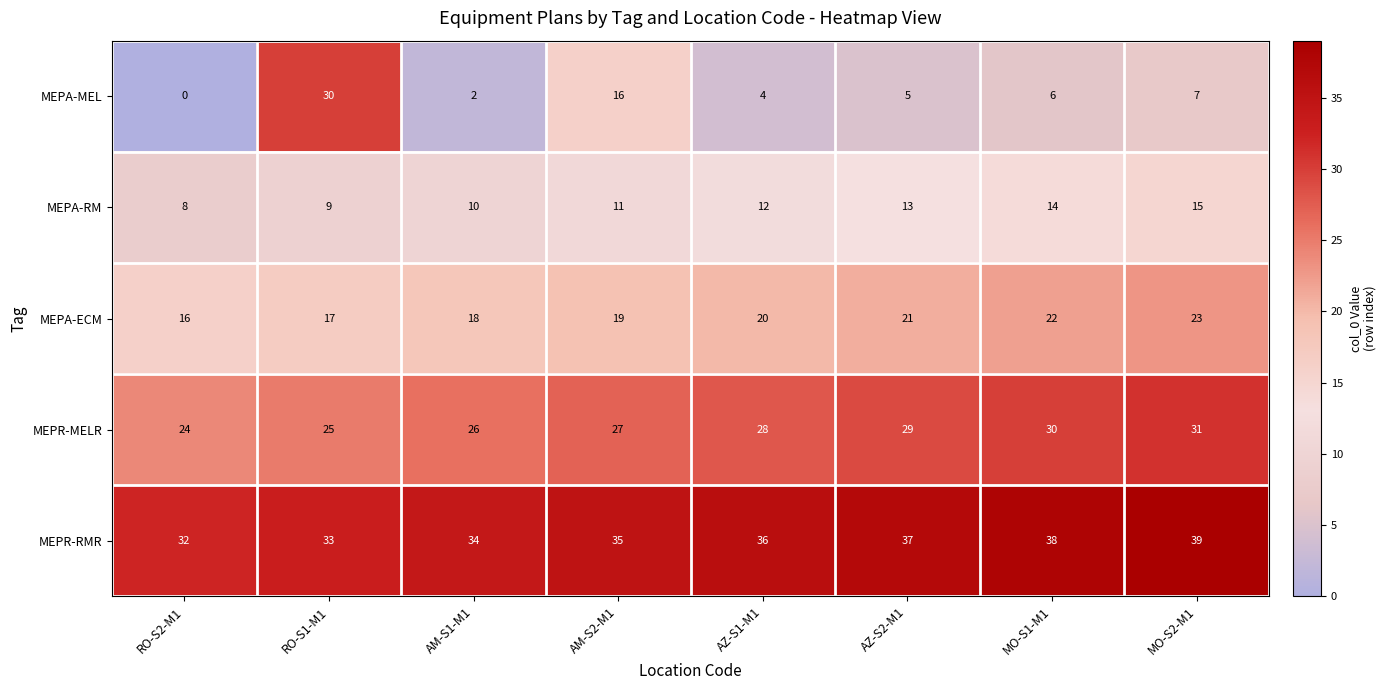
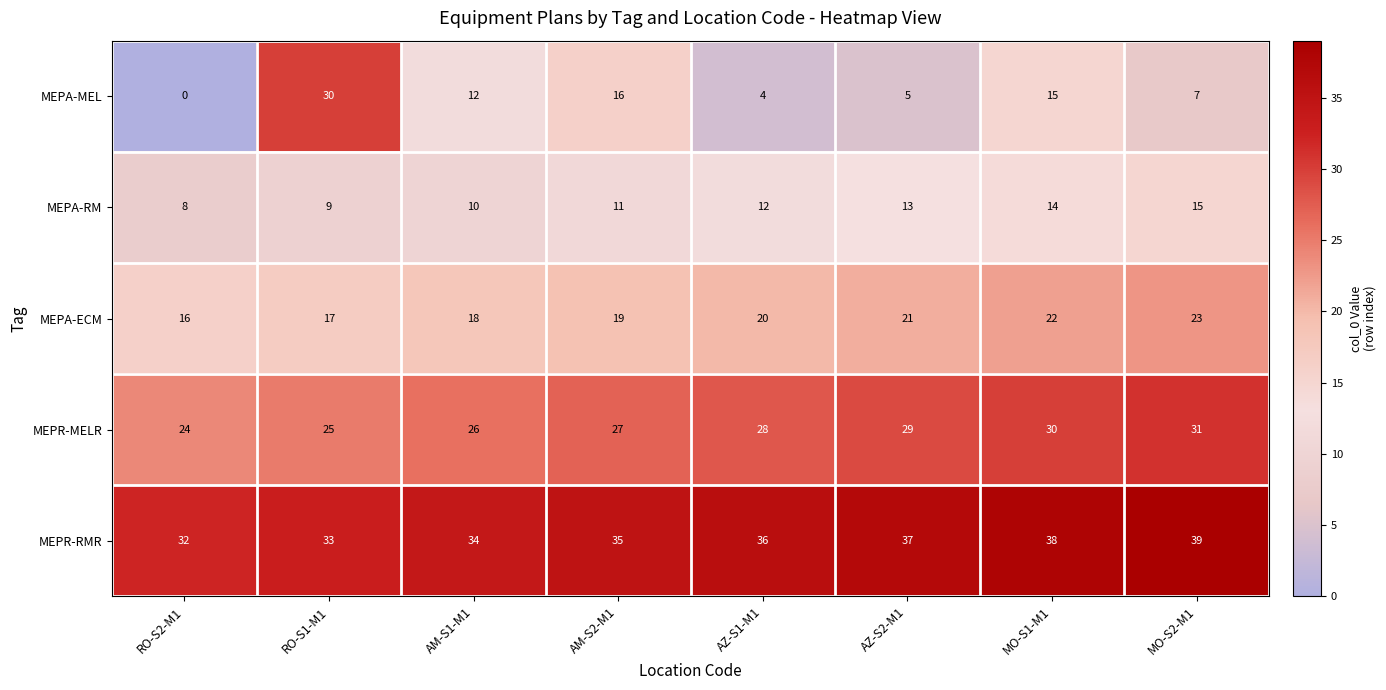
MEPA-MEL, AM-S1-M1: 2 -> 12
MEPA-MEL, MO-S1-M1: 6 -> 15
